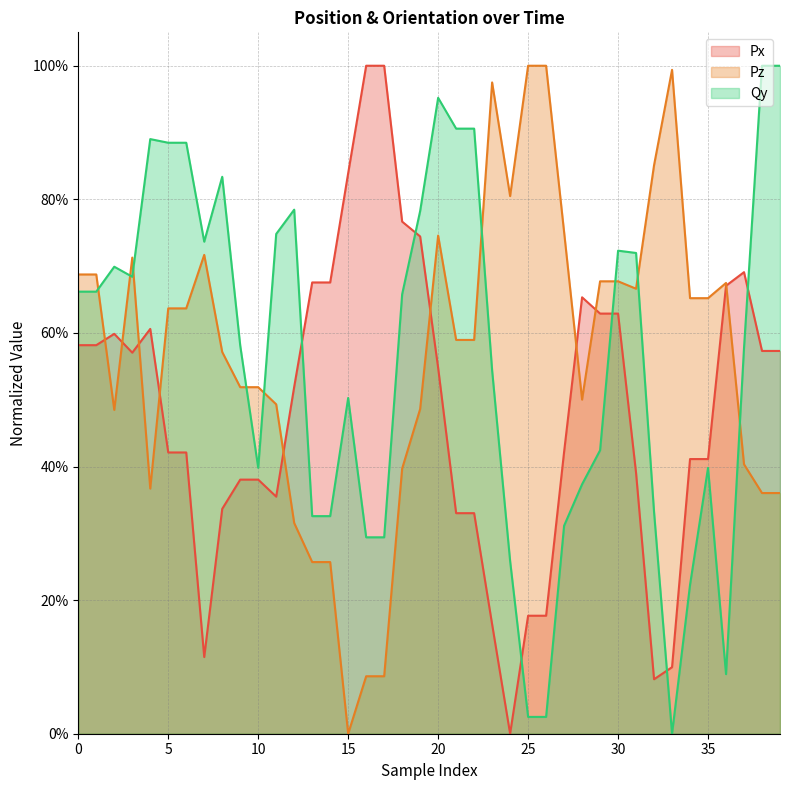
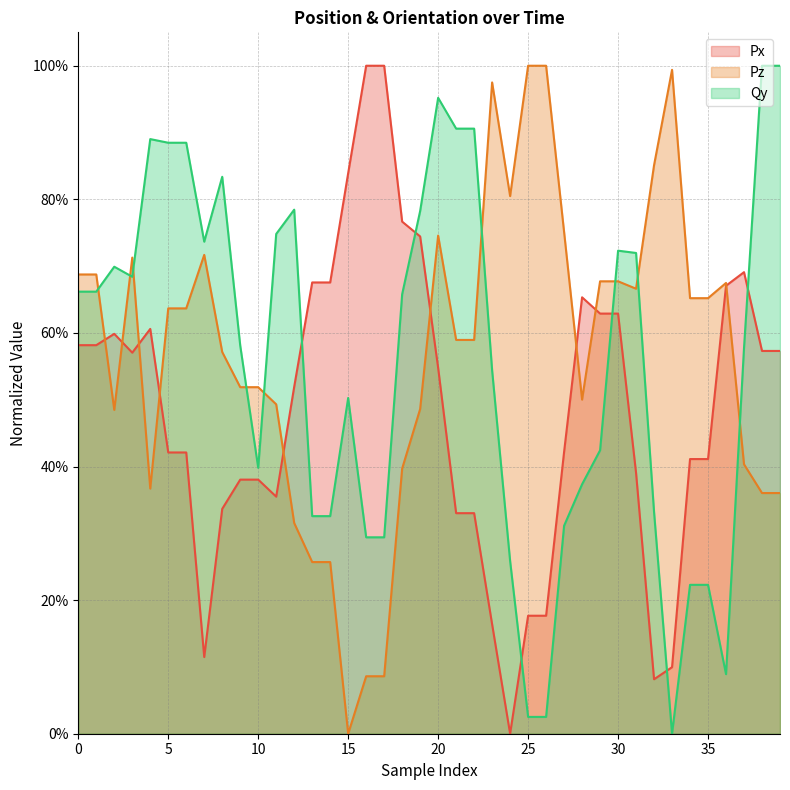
Qy, 35: 40% -> 22%
